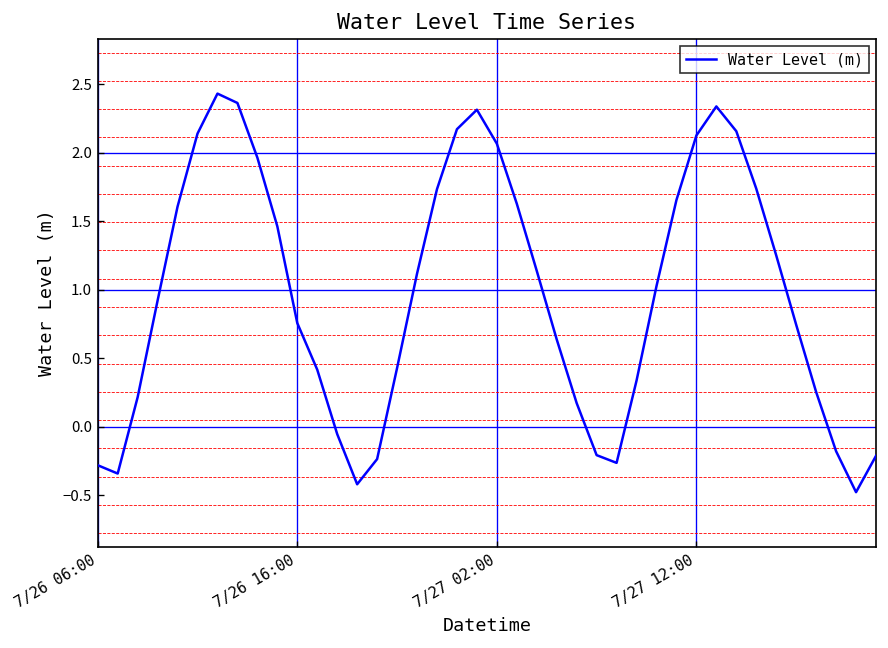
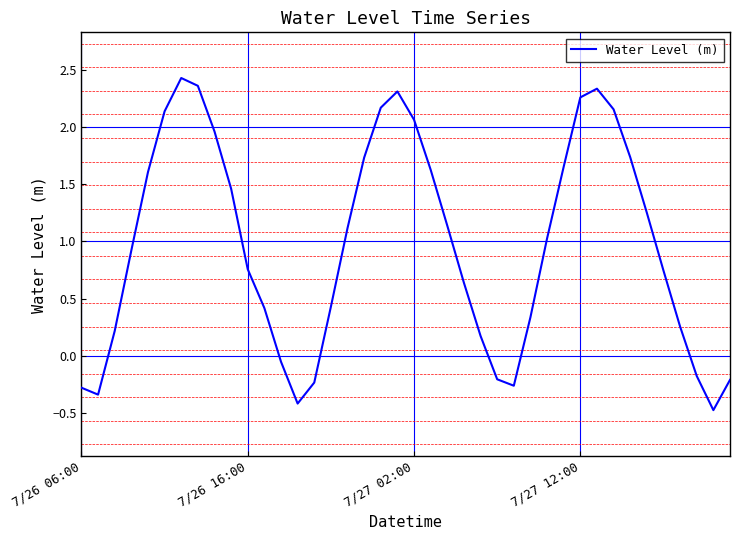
7/27 12:00: 2.13 -> 2.26
